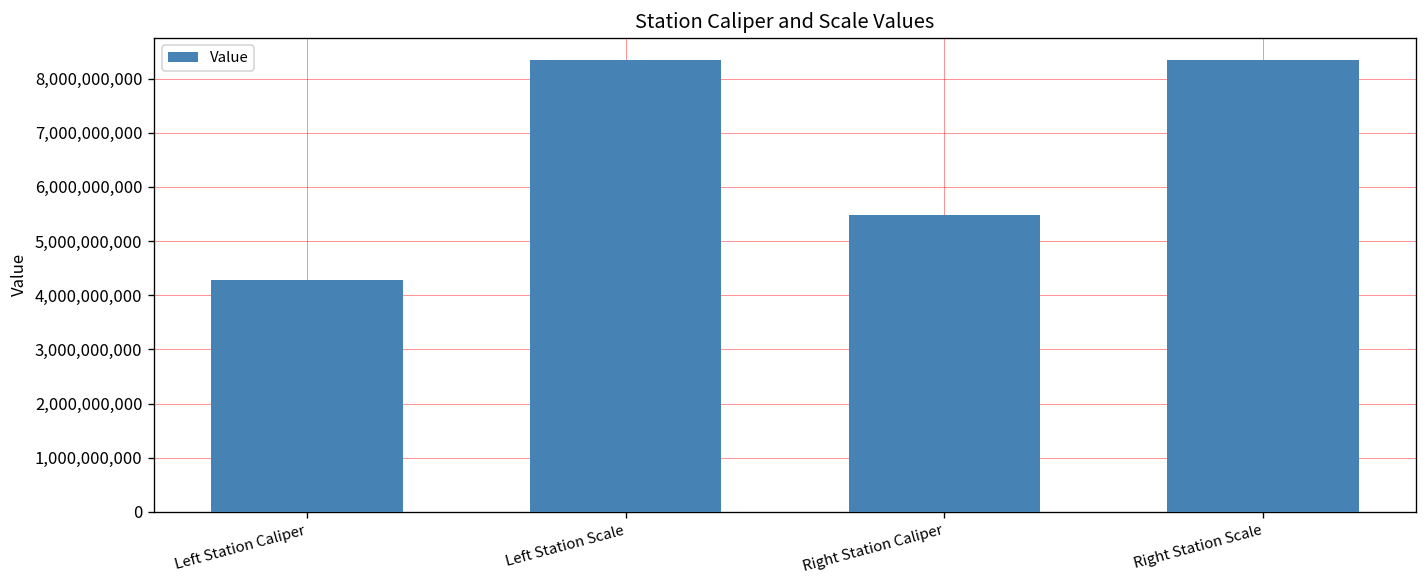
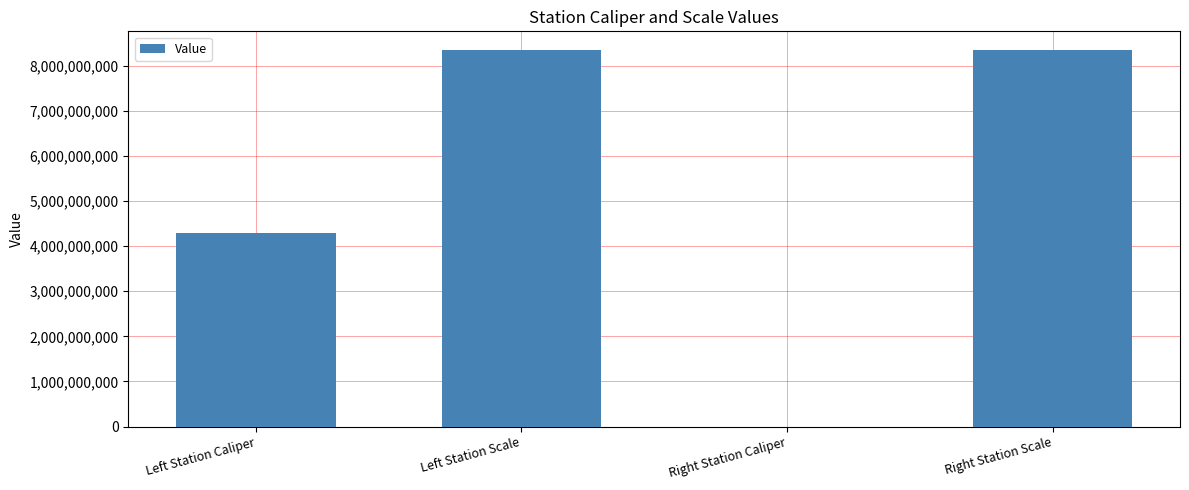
Right Station Caliper: 5,500,000,000 -> 0
